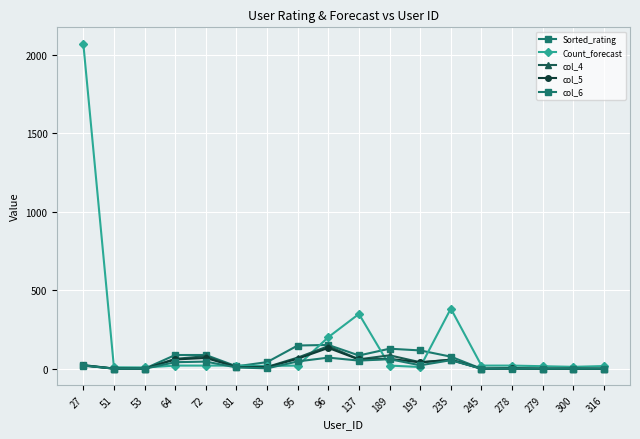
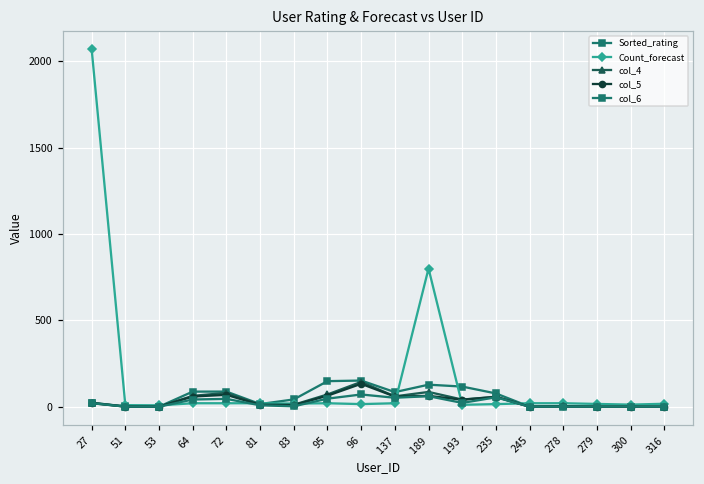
Count_forecast, 96: 200 -> 20
Count_forecast, 137: 350 -> 20
Count_forecast, 189: 20 -> 800
Count_forecast, 235: 380 -> 20
